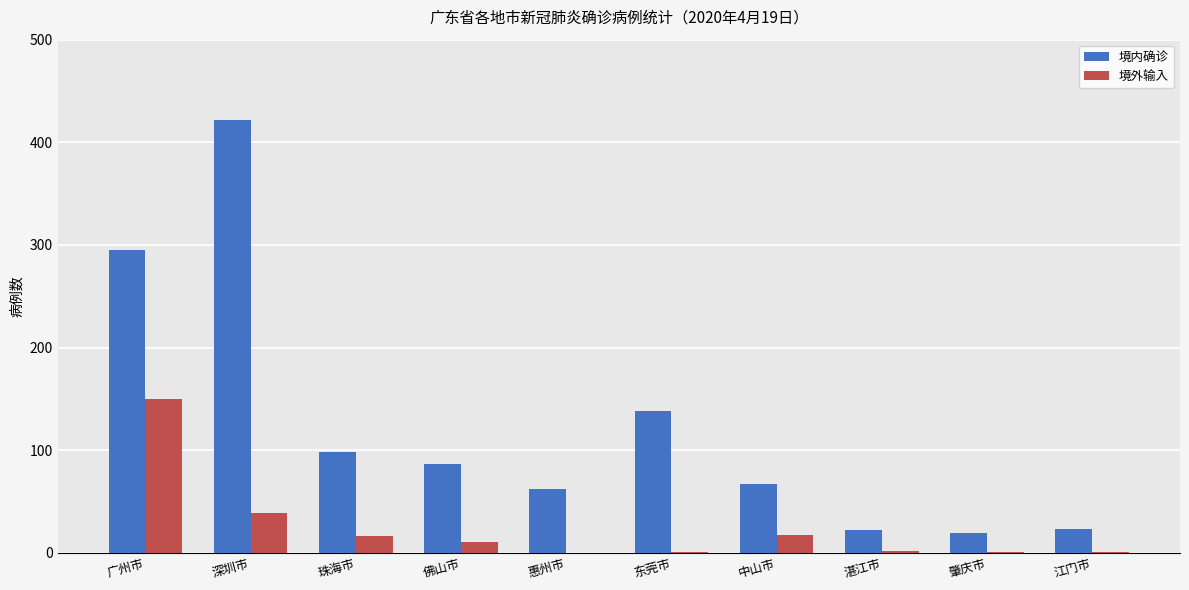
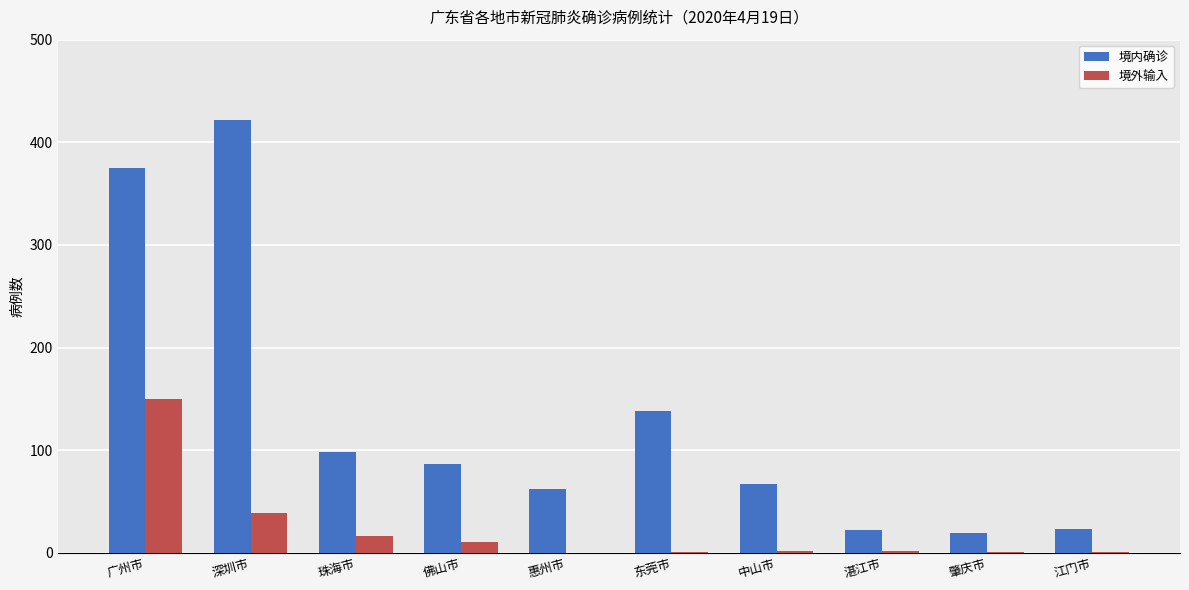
境内确诊, 广州市: 295 -> 375
境外输入, 中山市: 17 -> 2
